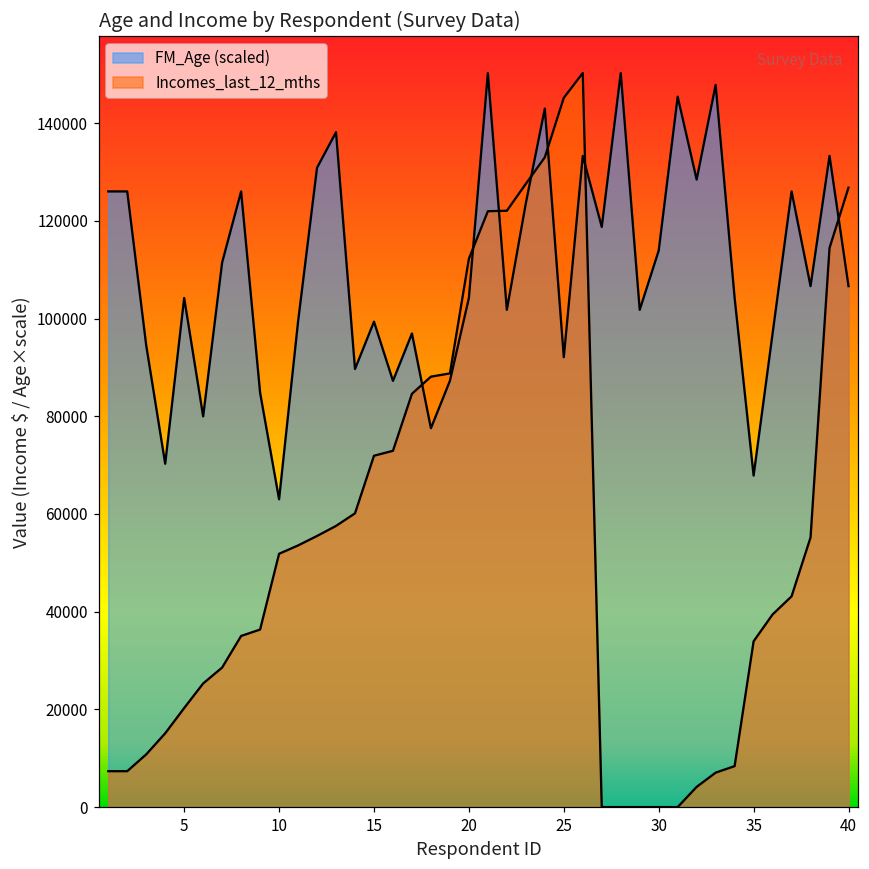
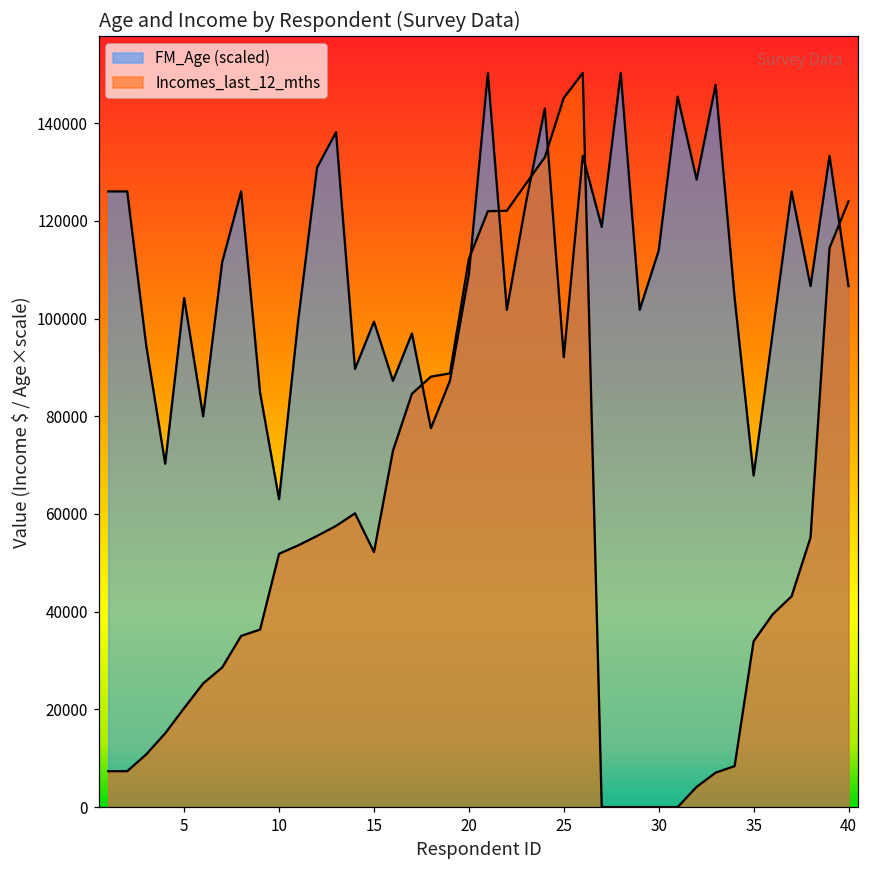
Incomes_last_12_mths, 15: 72000 -> 52000
FM_Age (scaled), 20: 104000 -> 109000
Incomes_last_12_mths, 40: 127000 -> 124000
